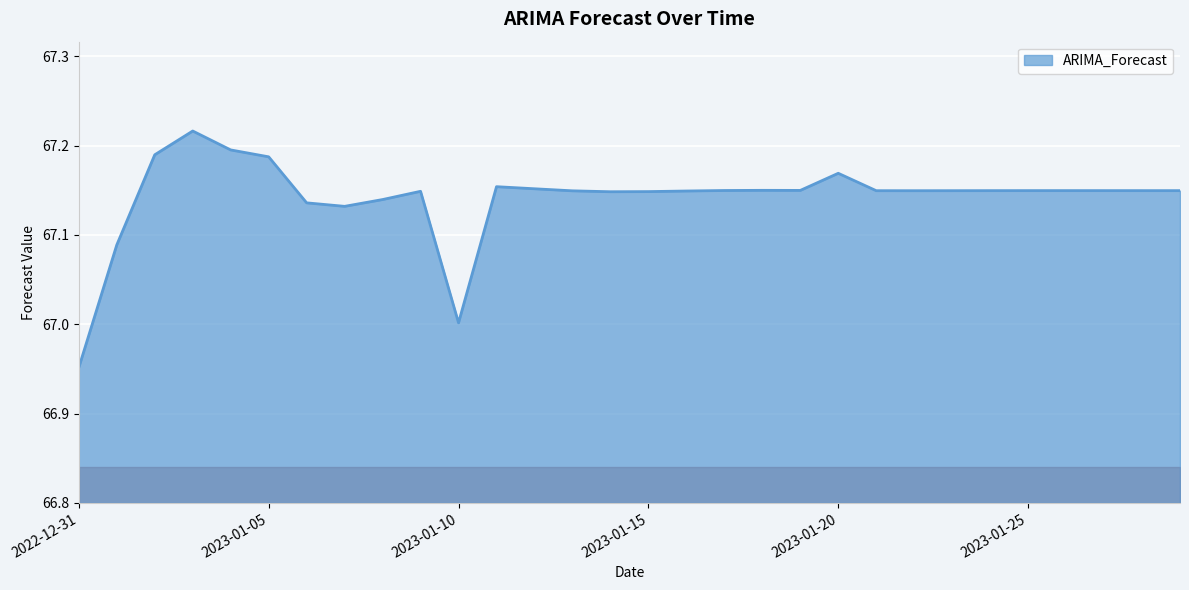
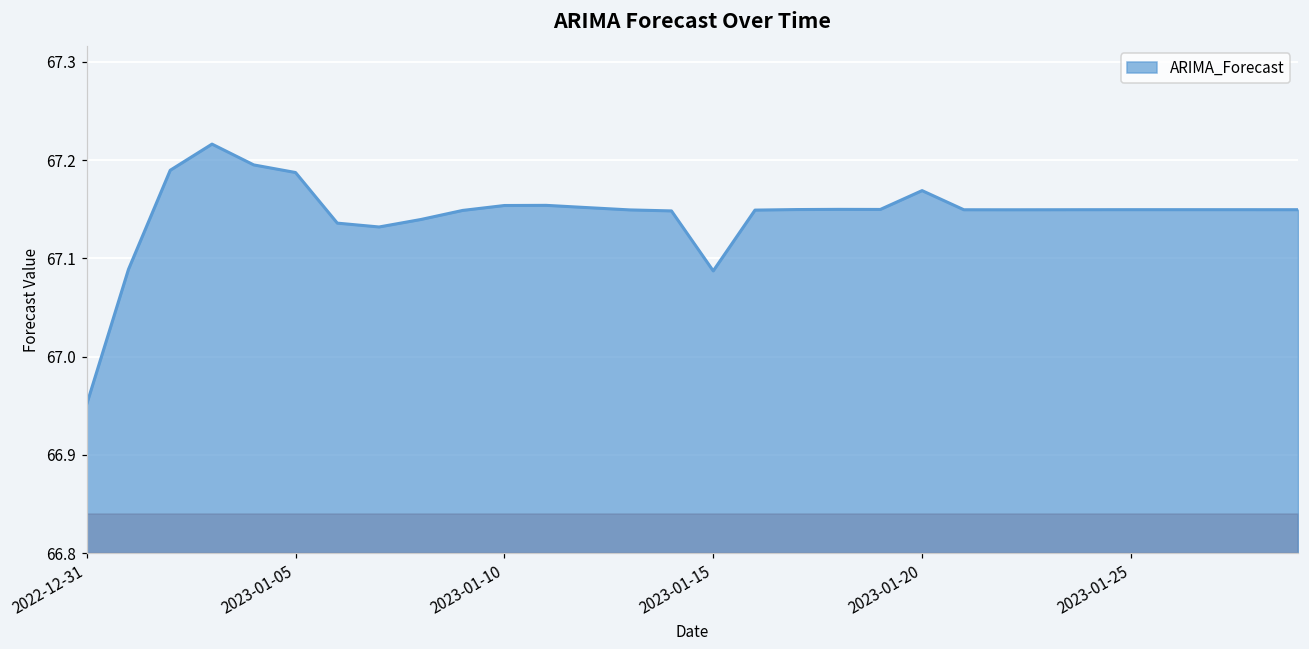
ARIMA_Forecast, 2023-01-10: 67.00 -> 67.15
ARIMA_Forecast, 2023-01-15: 67.15 -> 67.09
